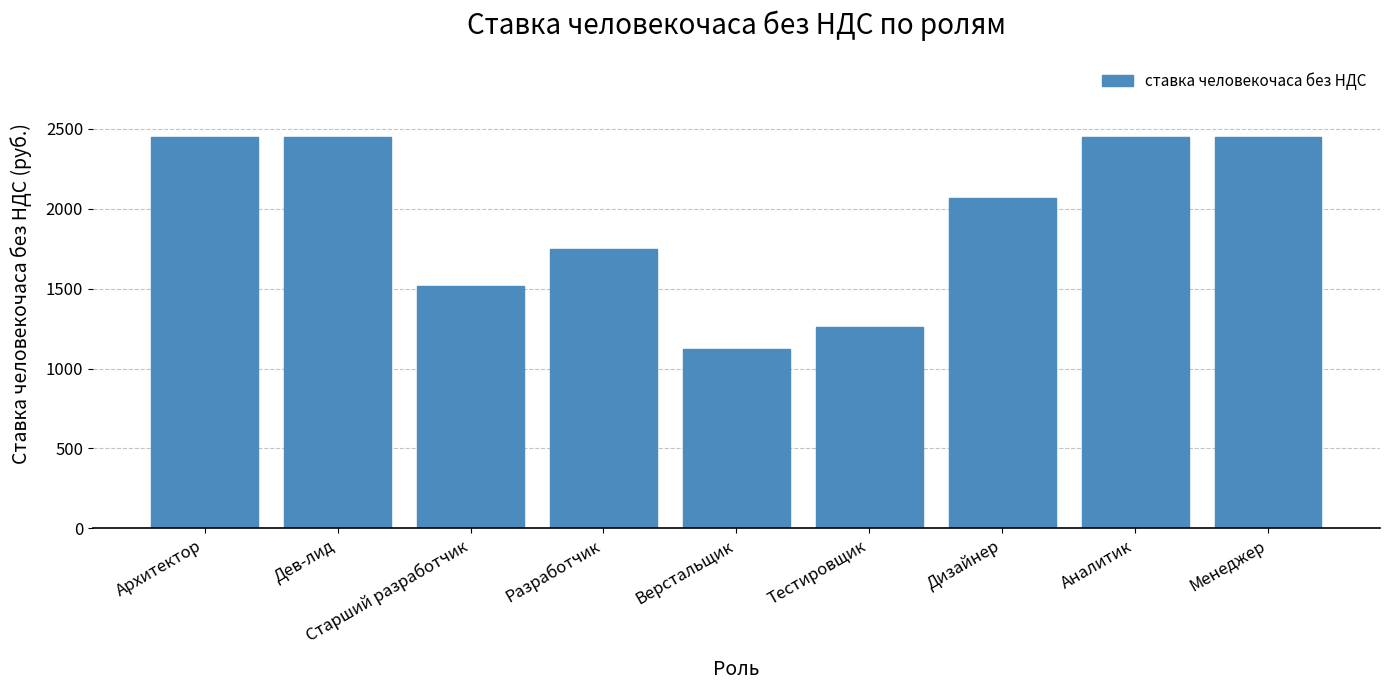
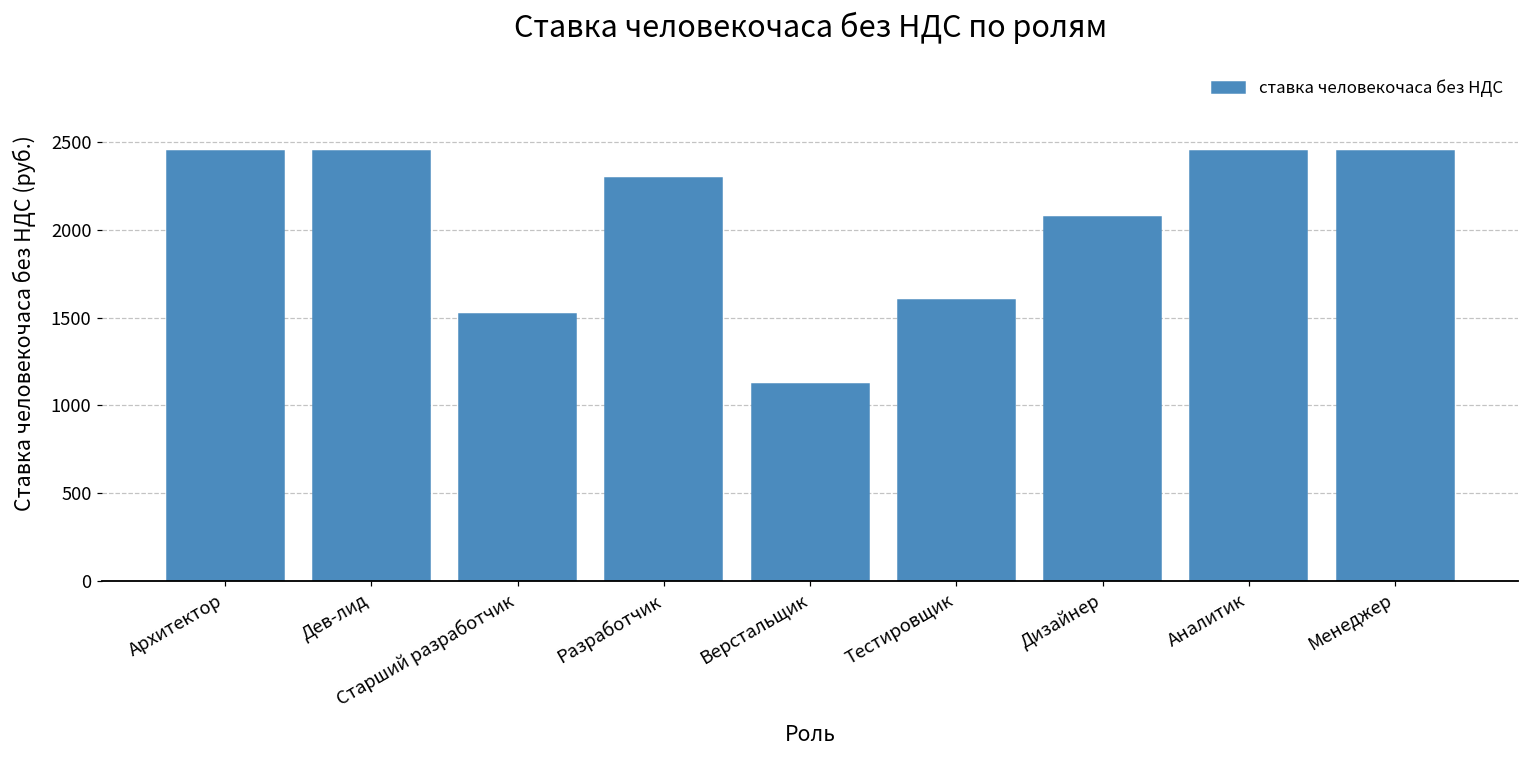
Разработчик: 1750 -> 2290
Тестировщик: 1260 -> 1600
